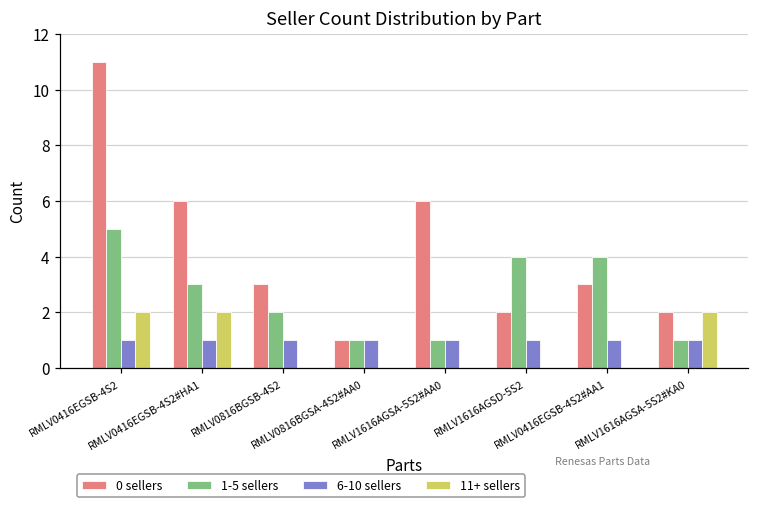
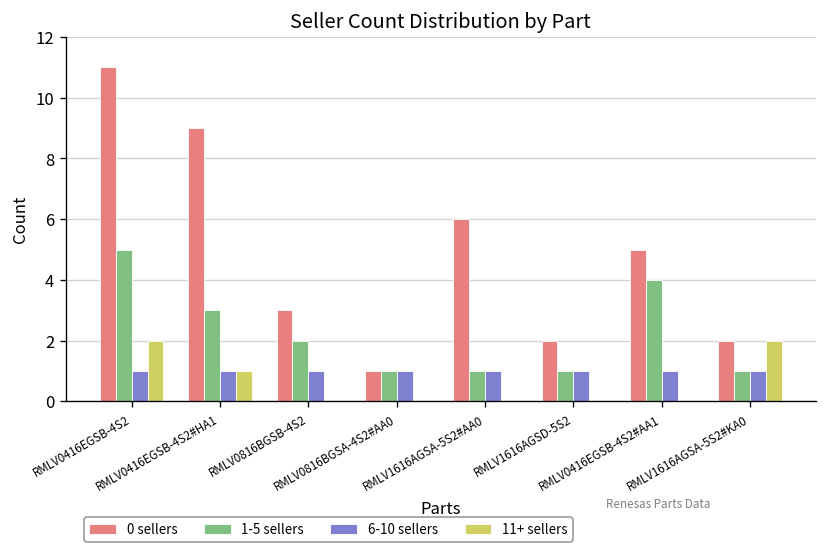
0 sellers, RMLV0416EGSB-4S2#HA1: 6 -> 9
11+ sellers, RMLV0416EGSB-4S2#HA1: 2 -> 1
1-5 sellers, RMLV1616AGSD-5S2: 4 -> 1
0 sellers, RMLV0416EGSB-4S2#AA1: 3 -> 5
